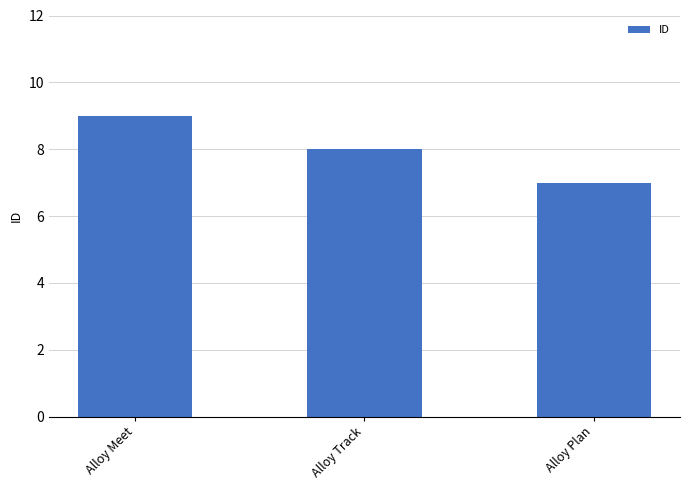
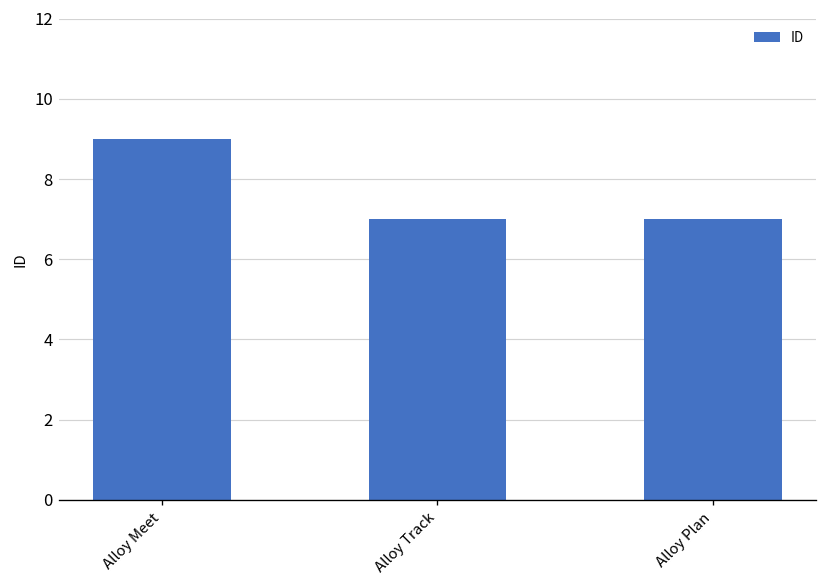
Alloy Track: 8 -> 7
